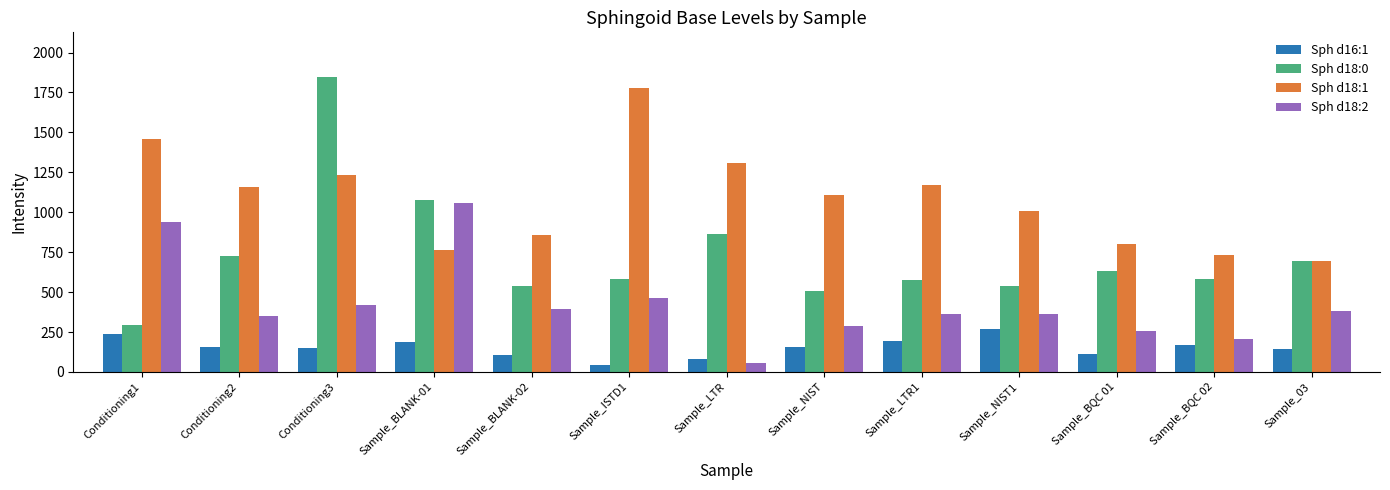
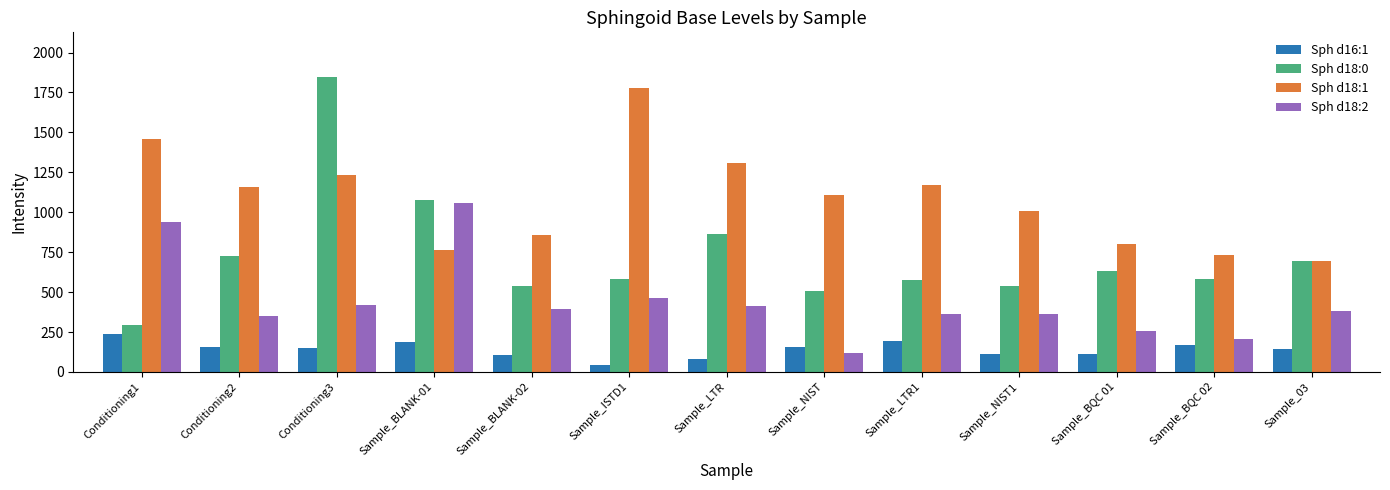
Sph d18:2, Sample_LTR: 50 -> 410
Sph d18:2, Sample_NIST: 290 -> 120
Sph d16:1, Sample_NIST1: 270 -> 110
